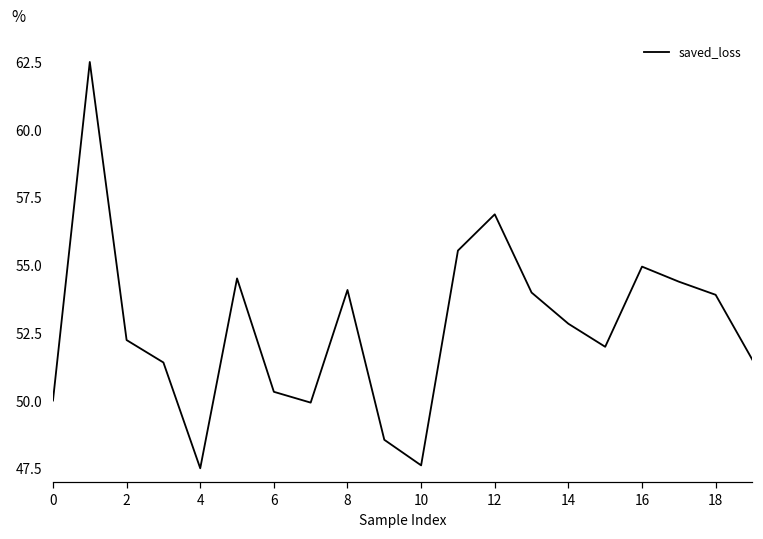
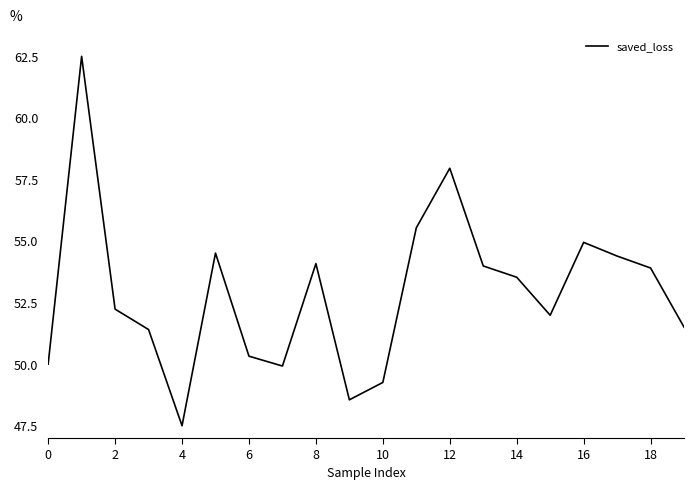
10: 47.6 -> 49.3
12: 56.9 -> 58.0
14: 52.8 -> 53.5
